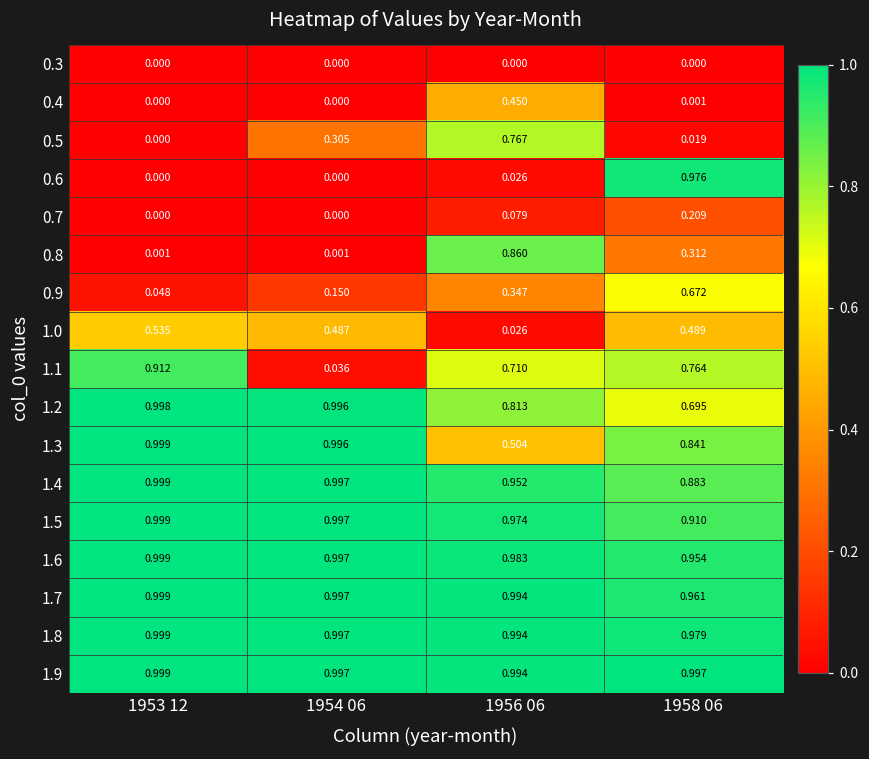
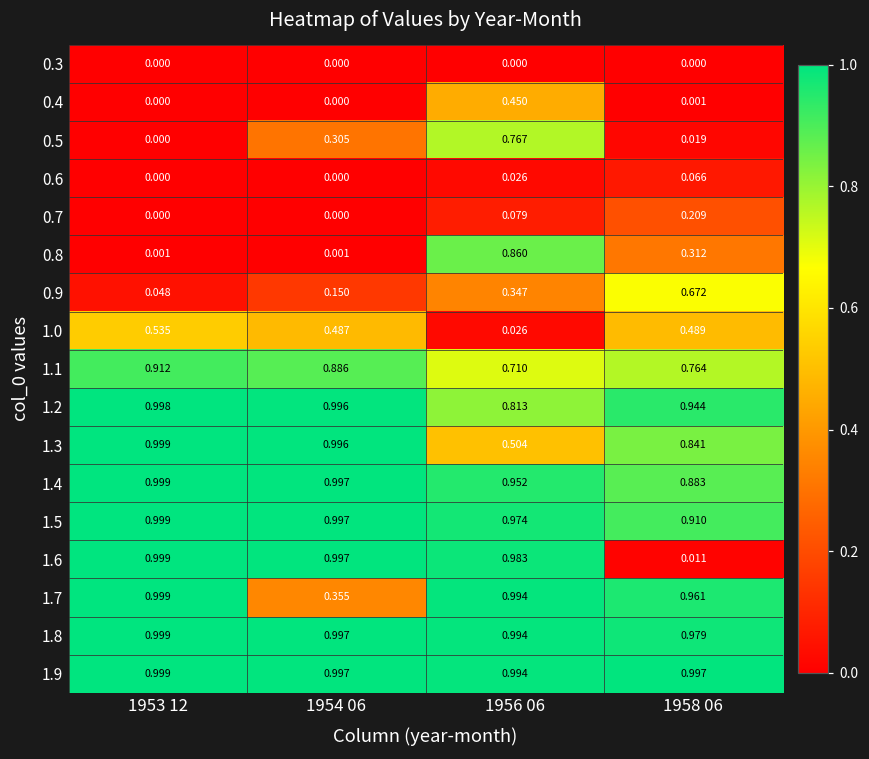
0.6, 1958 06: 0.976 -> 0.066
1.1, 1954 06: 0.036 -> 0.886
1.2, 1958 06: 0.695 -> 0.944
1.6, 1958 06: 0.954 -> 0.011
1.7, 1954 06: 0.997 -> 0.355
